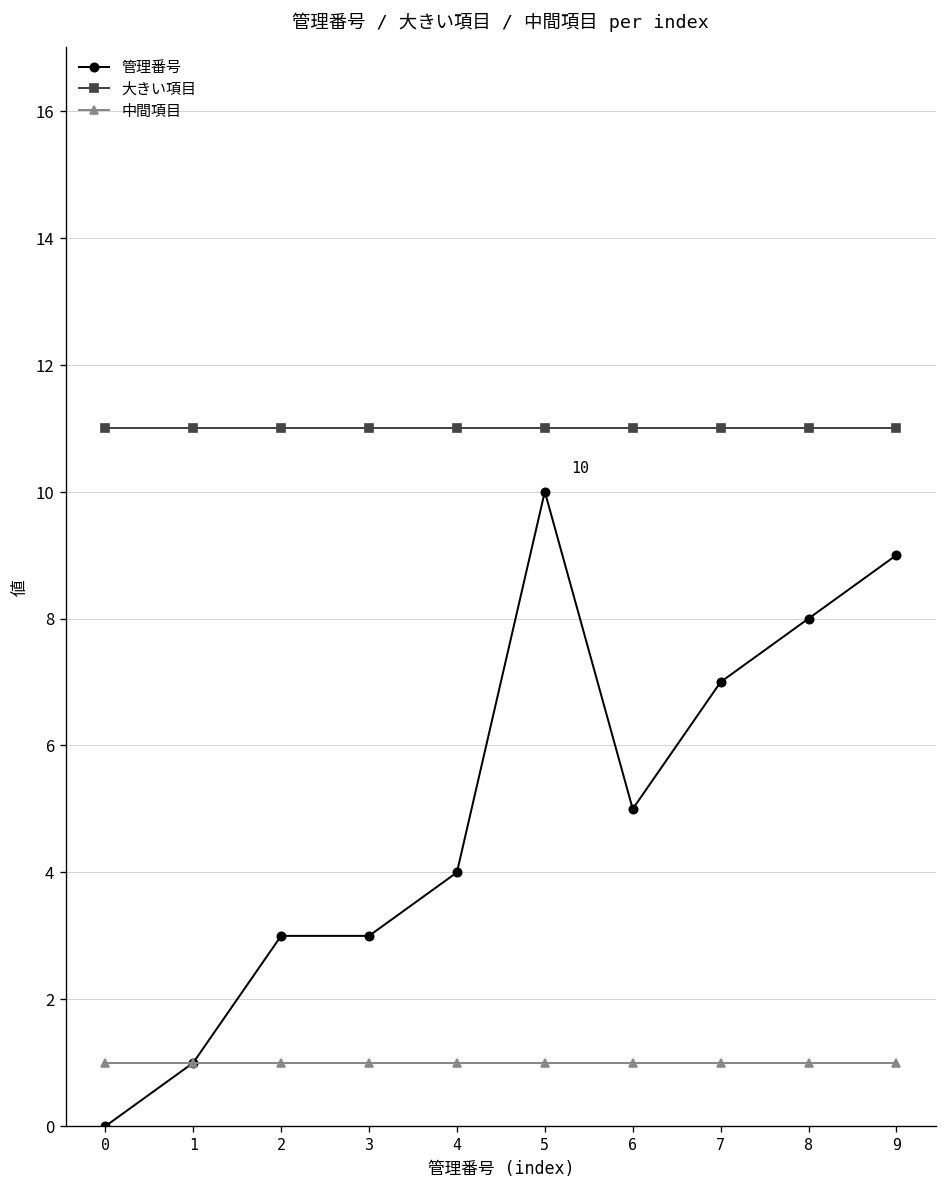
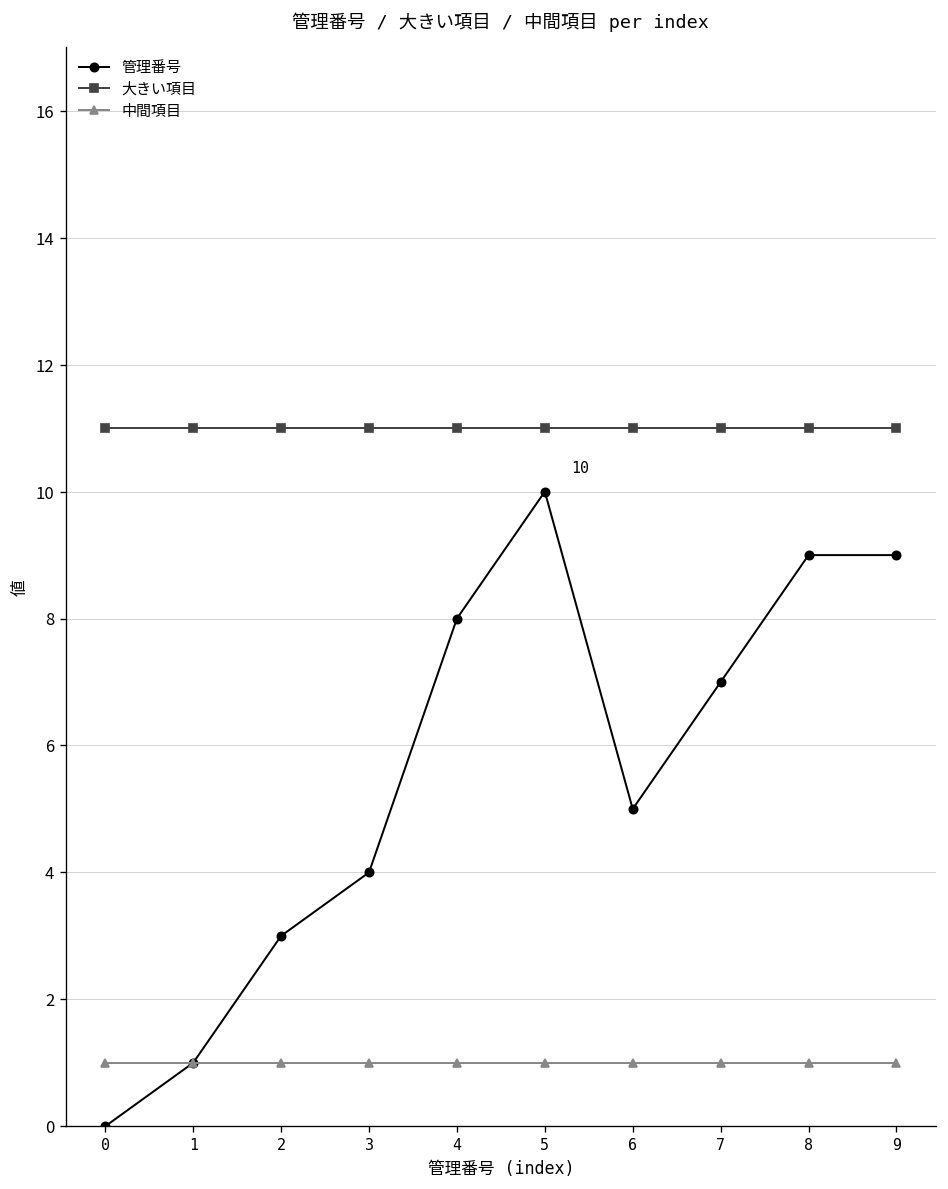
管理番号, 3: 3 -> 4
管理番号, 4: 4 -> 8
管理番号, 8: 8 -> 9
